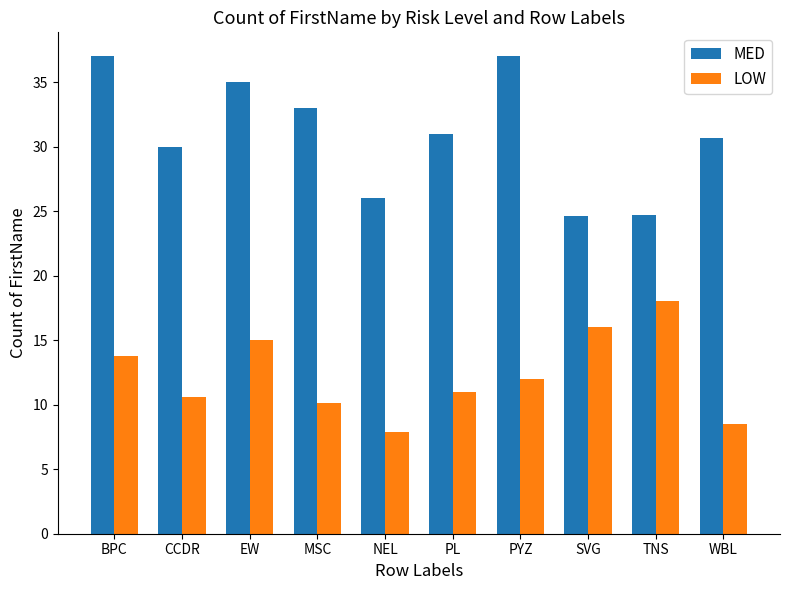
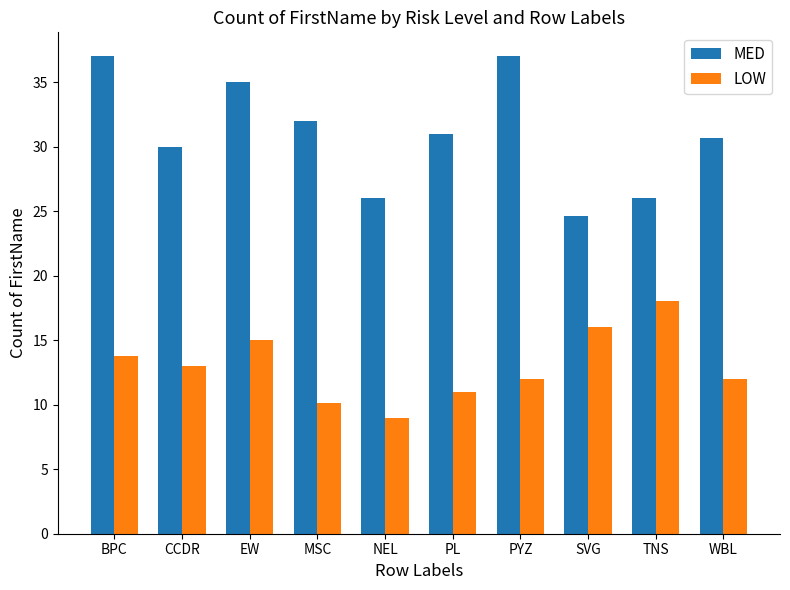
LOW, CCDR: 10.6 -> 13.0
MED, MSC: 33 -> 32
LOW, NEL: 7.9 -> 9.0
MED, TNS: 24.7 -> 26.0
LOW, WBL: 8.5 -> 12.0
